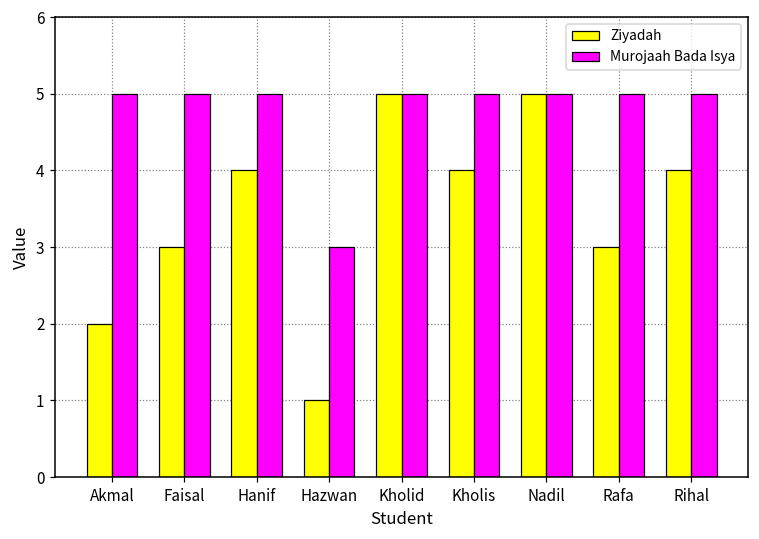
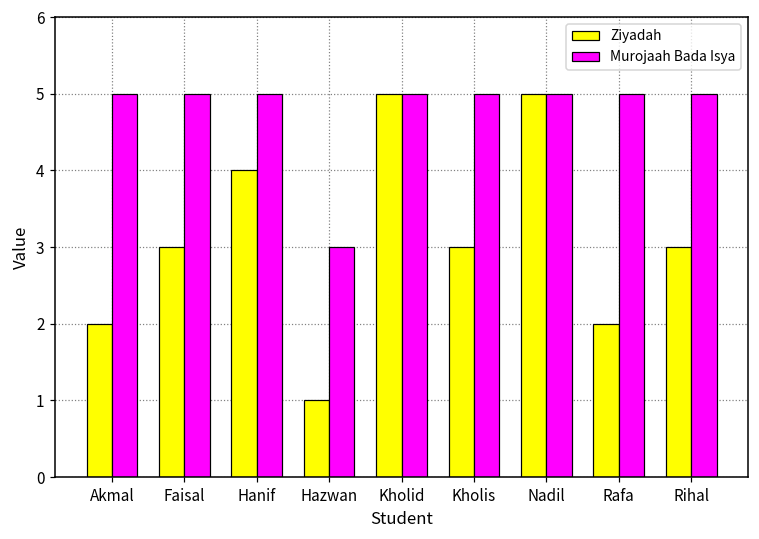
Ziyadah, Kholis: 4 -> 3
Ziyadah, Rafa: 3 -> 2
Ziyadah, Rihal: 4 -> 3
